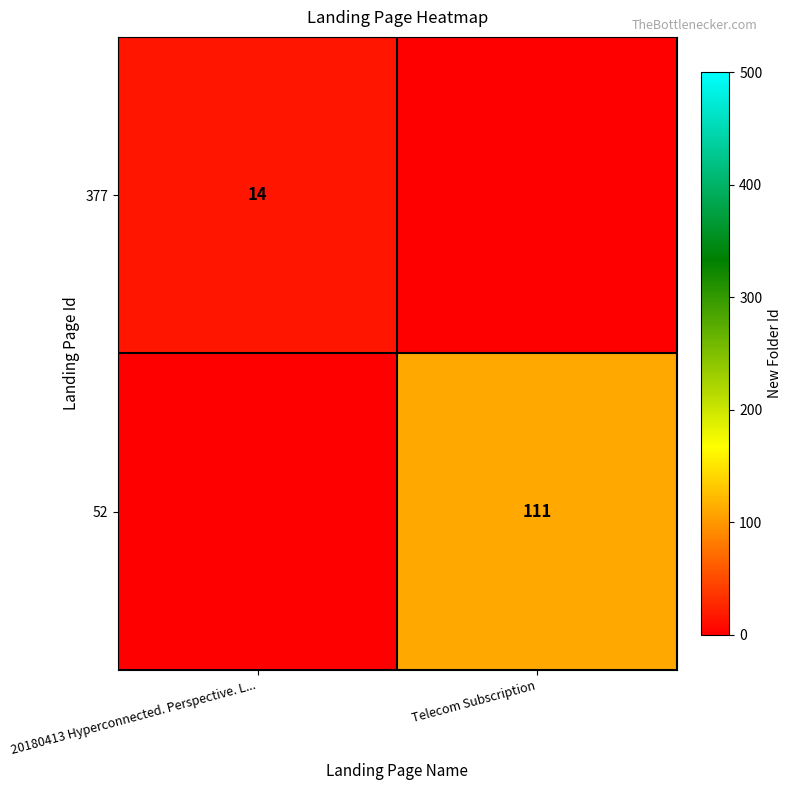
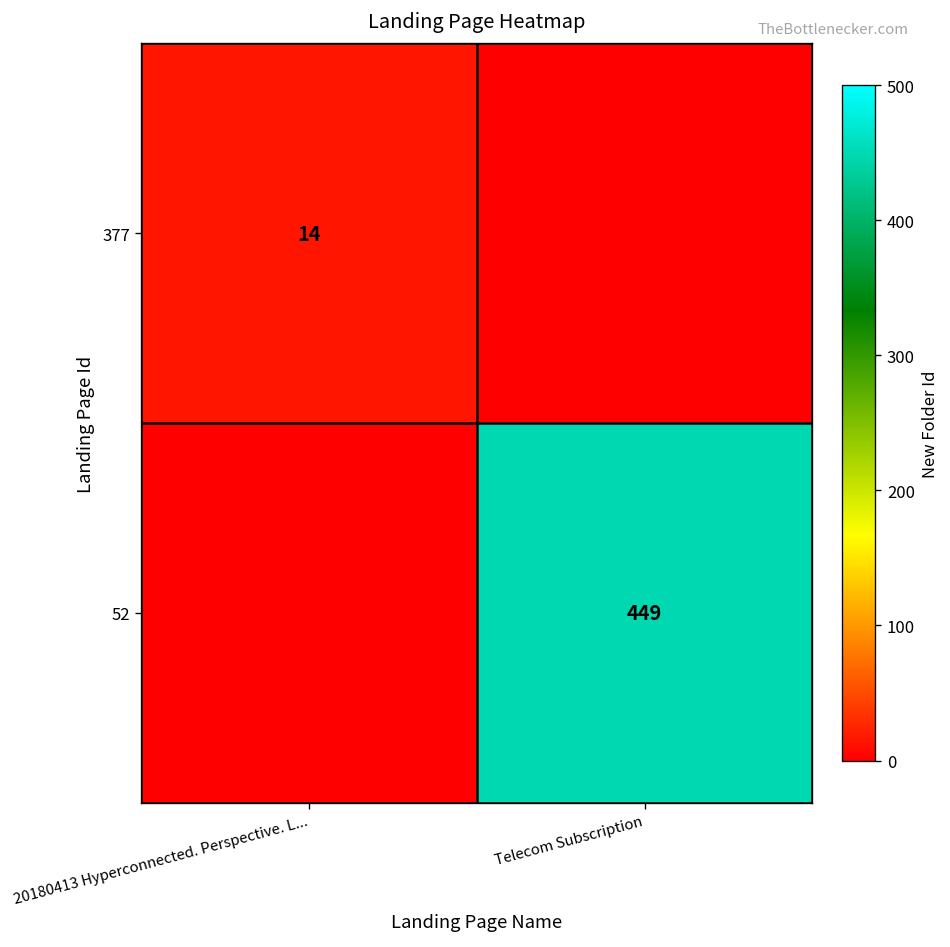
52, Telecom Subscription: 111 -> 449
